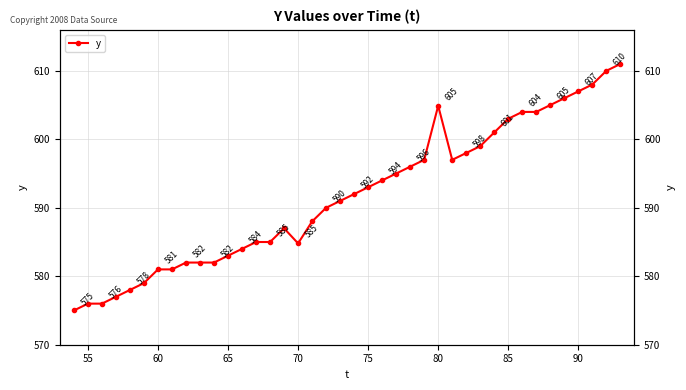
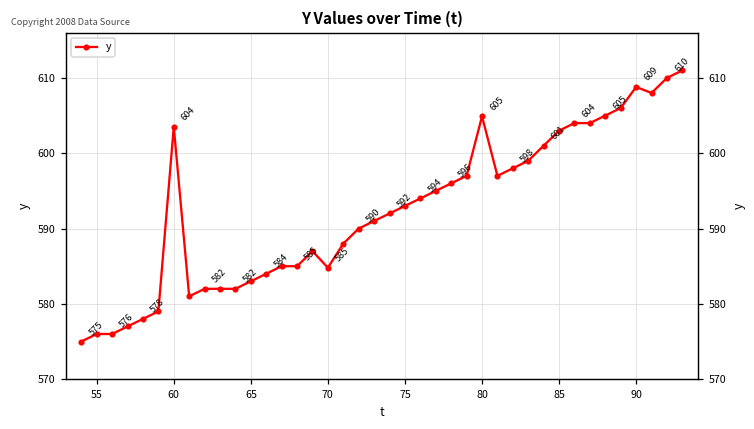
60: 581 -> 604
90: 607 -> 609
